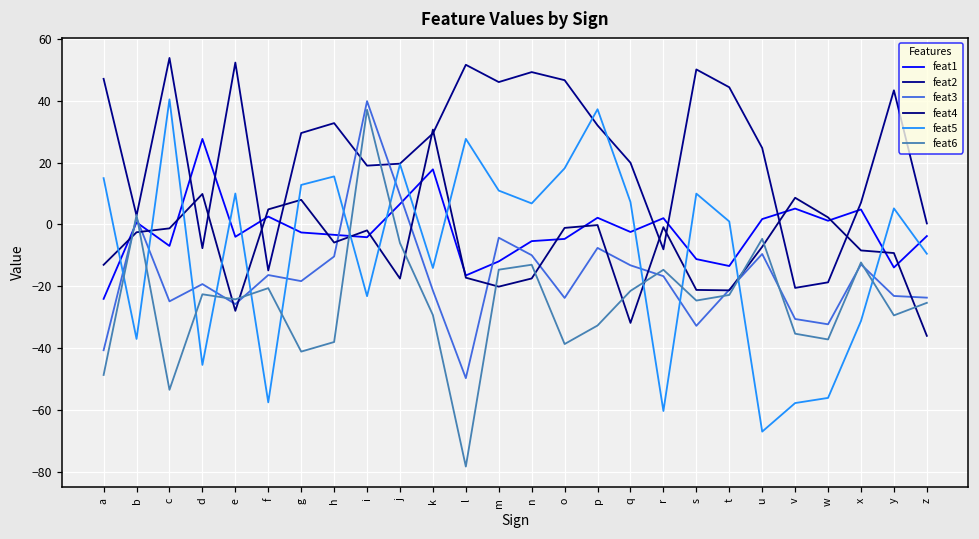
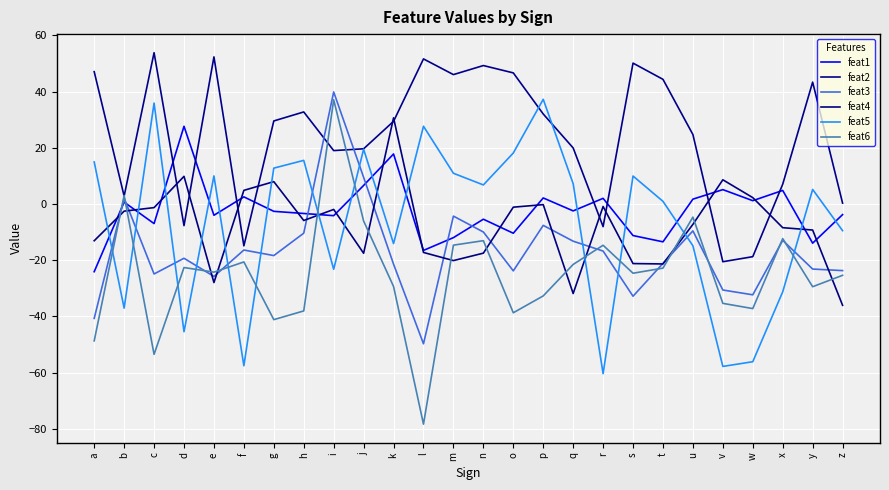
feat5, c: 40 -> 36
feat1, o: -5 -> -10
feat5, u: -67 -> -15
